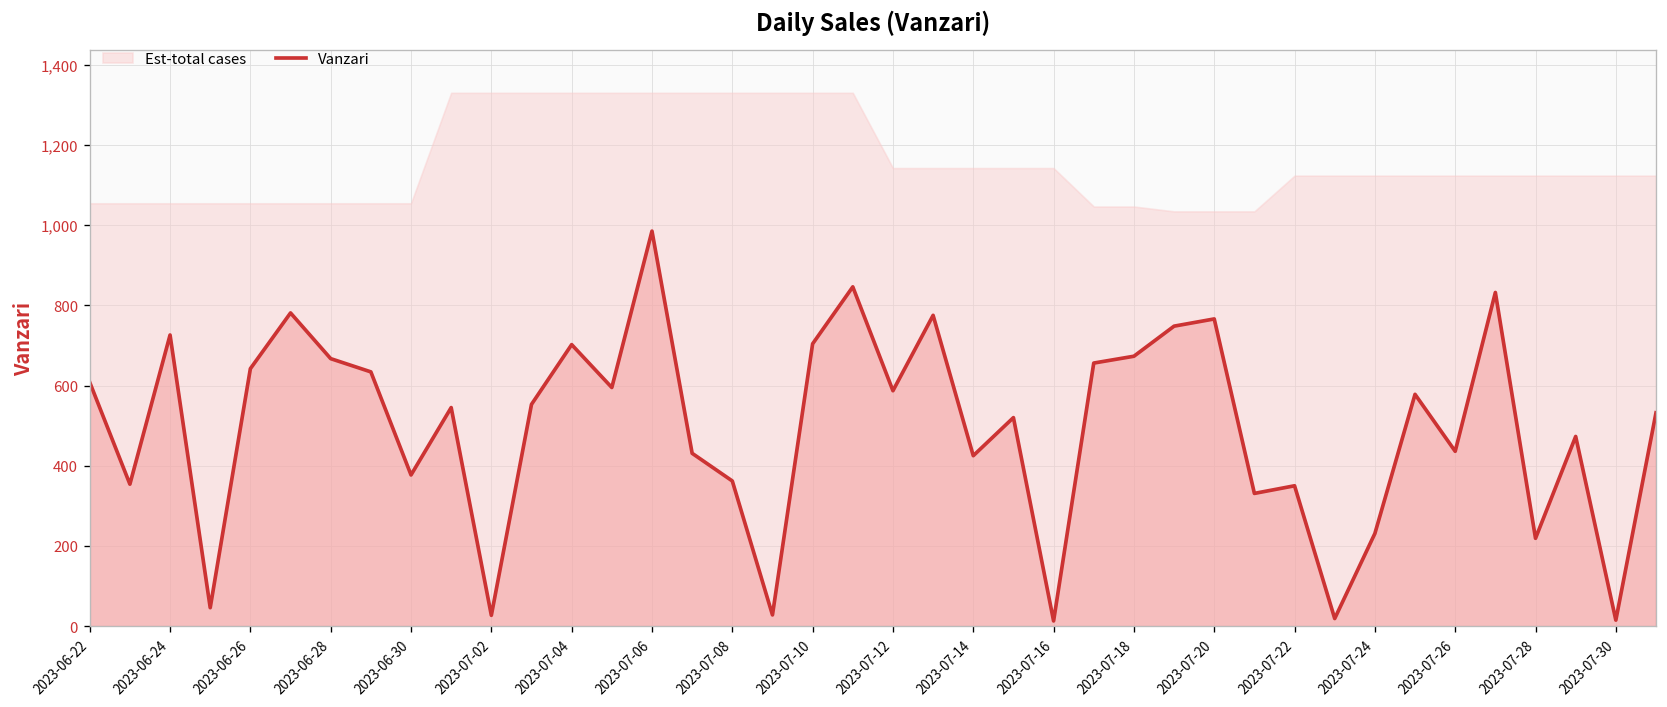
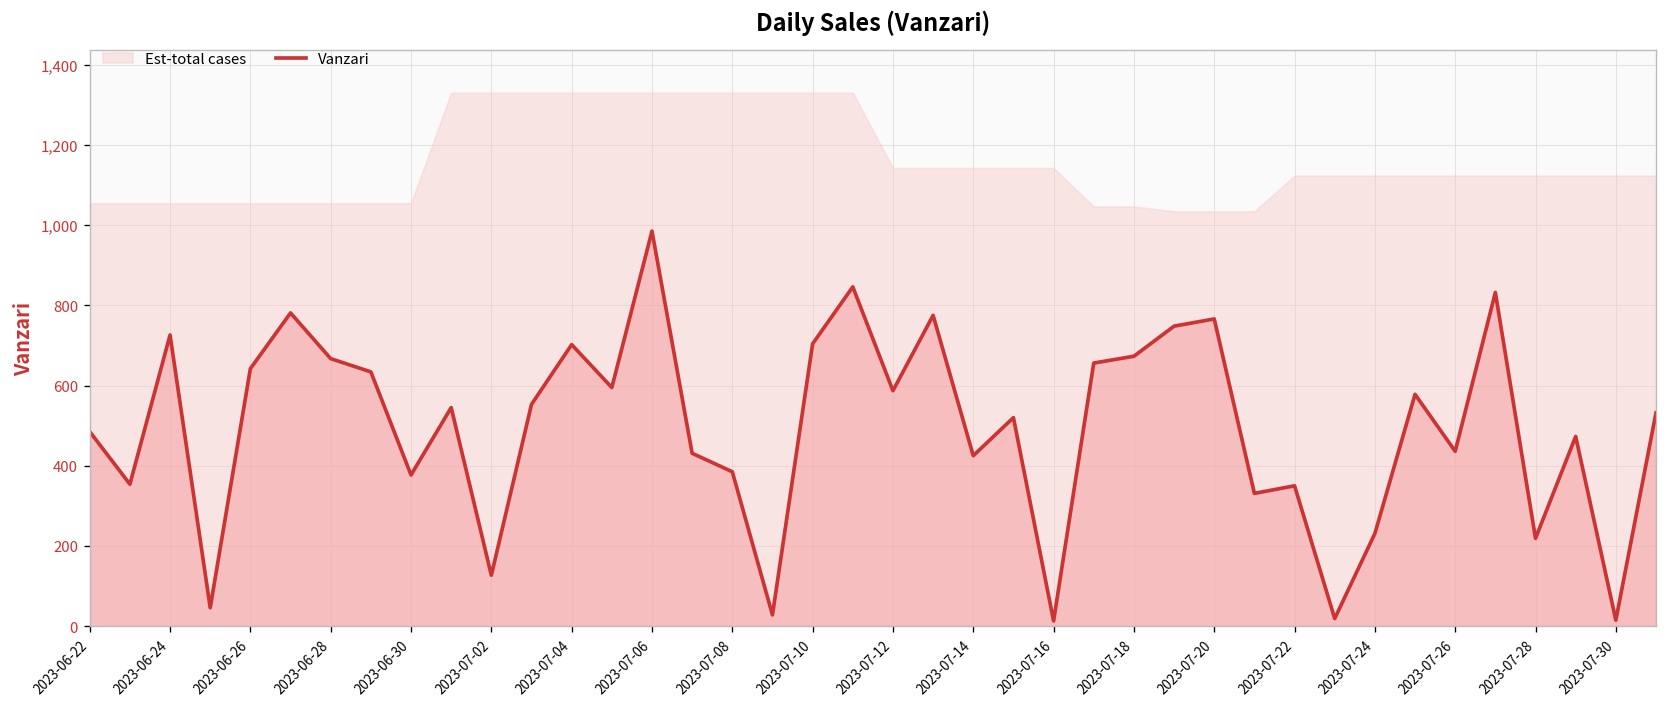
Vanzari, 2023-06-22: 610 -> 490
Vanzari, 2023-07-02: 30 -> 130
Vanzari, 2023-07-08: 360 -> 390
